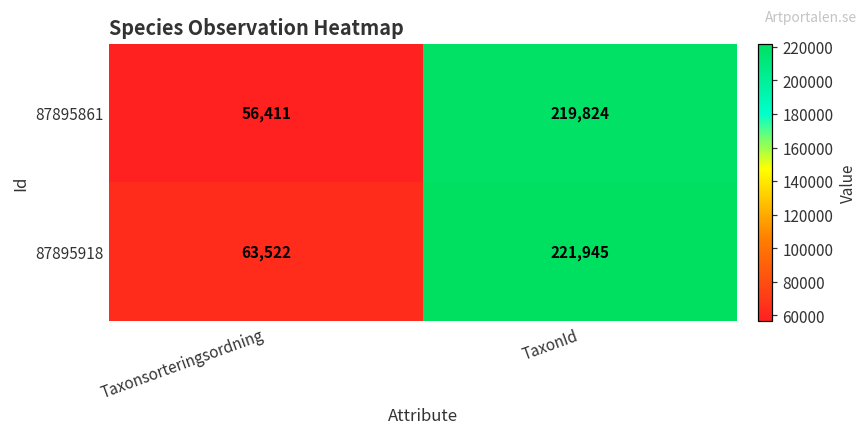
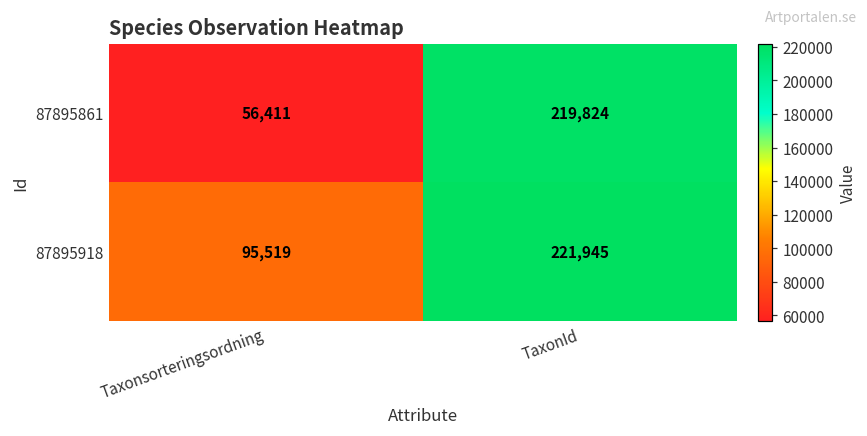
87895918, Taxonsorteringsordning: 63,522 -> 95,519
